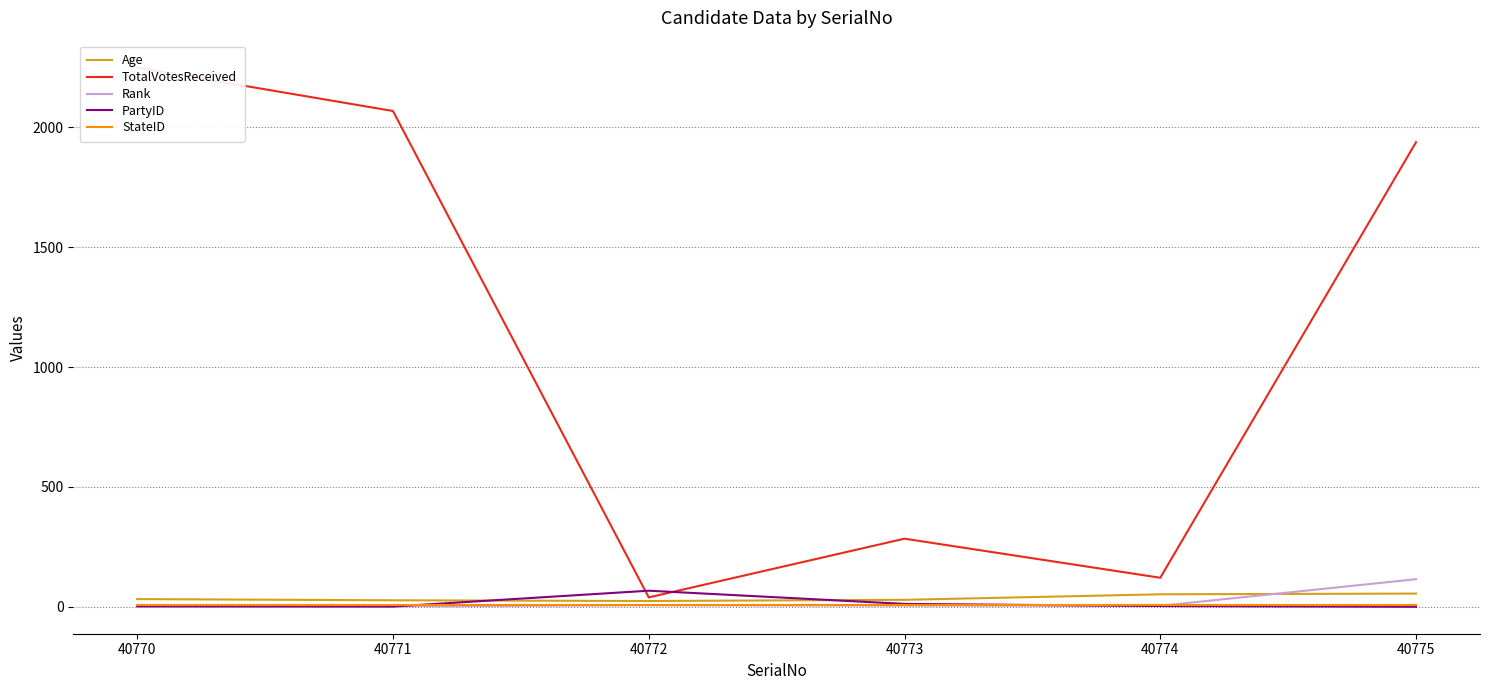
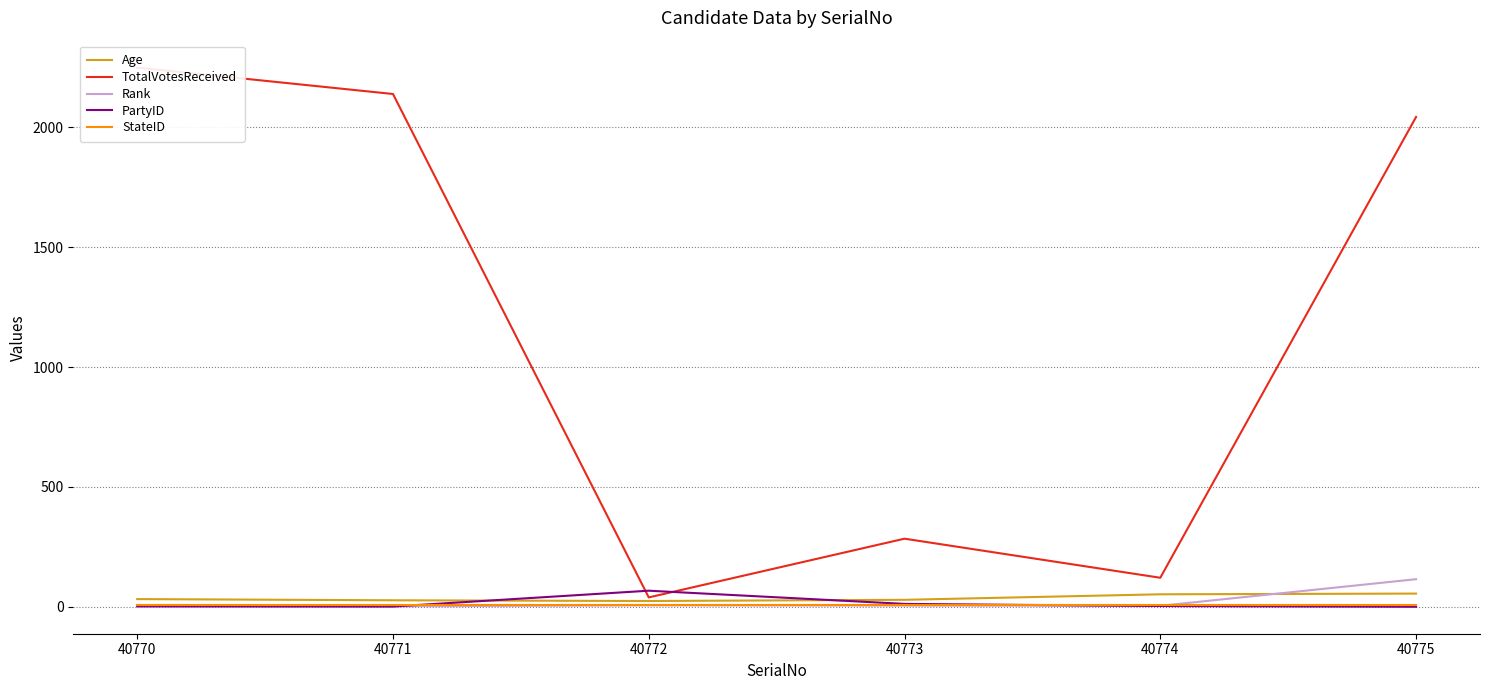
TotalVotesReceived, 40771: 2070 -> 2140
TotalVotesReceived, 40775: 1940 -> 2040
